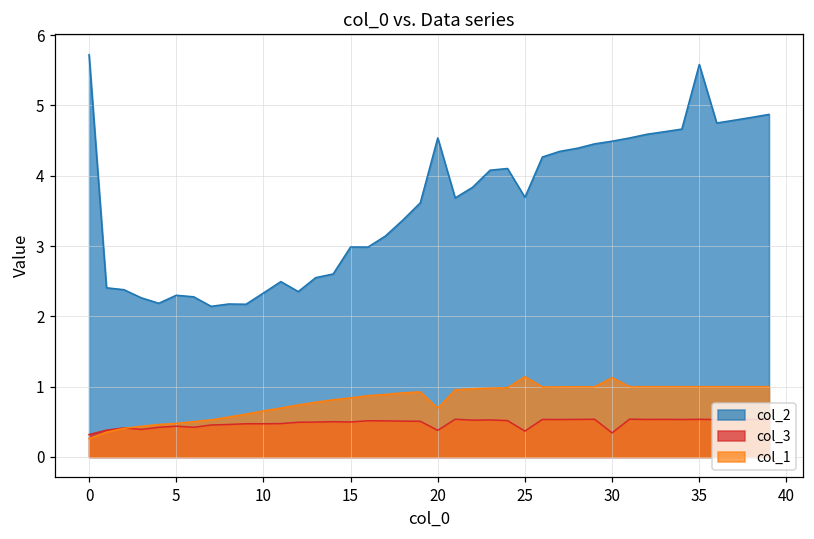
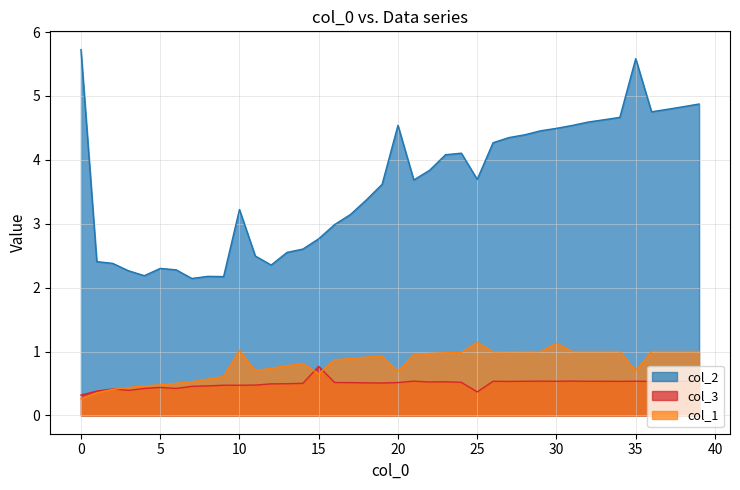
col_2, 10: 2.3 -> 3.2
col_1, 10: 0.7 -> 1.0
col_2, 15: 3.0 -> 2.8
col_3, 15: 0.5 -> 0.8
col_1, 15: 0.8 -> 0.7
col_3, 20: 0.4 -> 0.5
col_3, 30: 0.3 -> 0.5
col_1, 35: 1.0 -> 0.7
